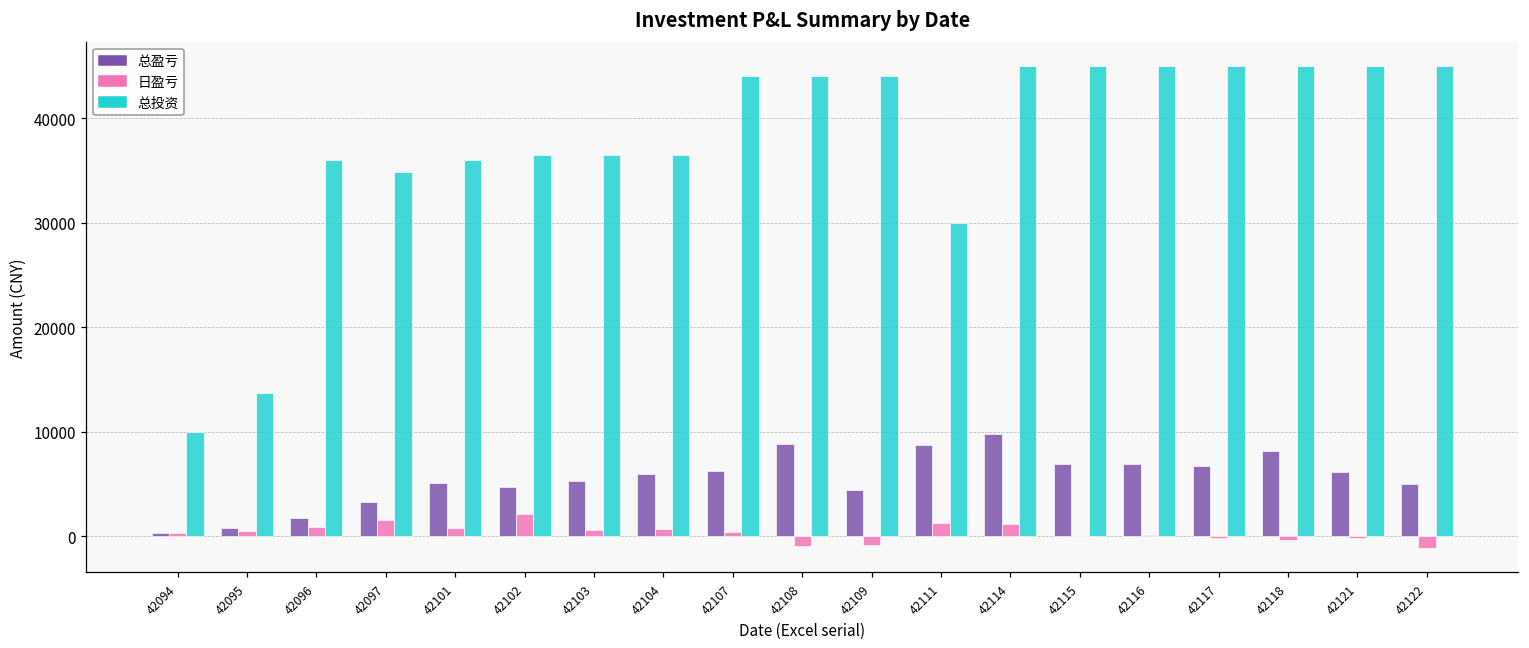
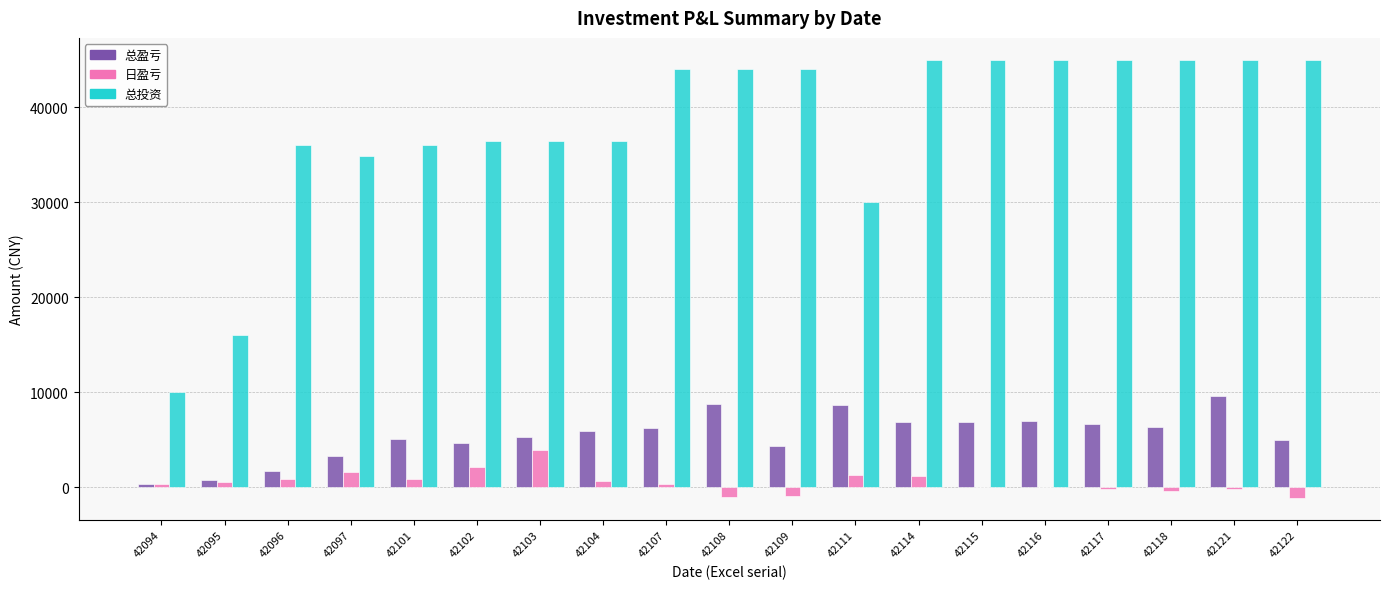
总投资, 42095: 14000 -> 16000
日盈亏, 42103: 1000 -> 4000
总盈亏, 42114: 10000 -> 7000
总盈亏, 42118: 8000 -> 6000
总盈亏, 42121: 6000 -> 10000
